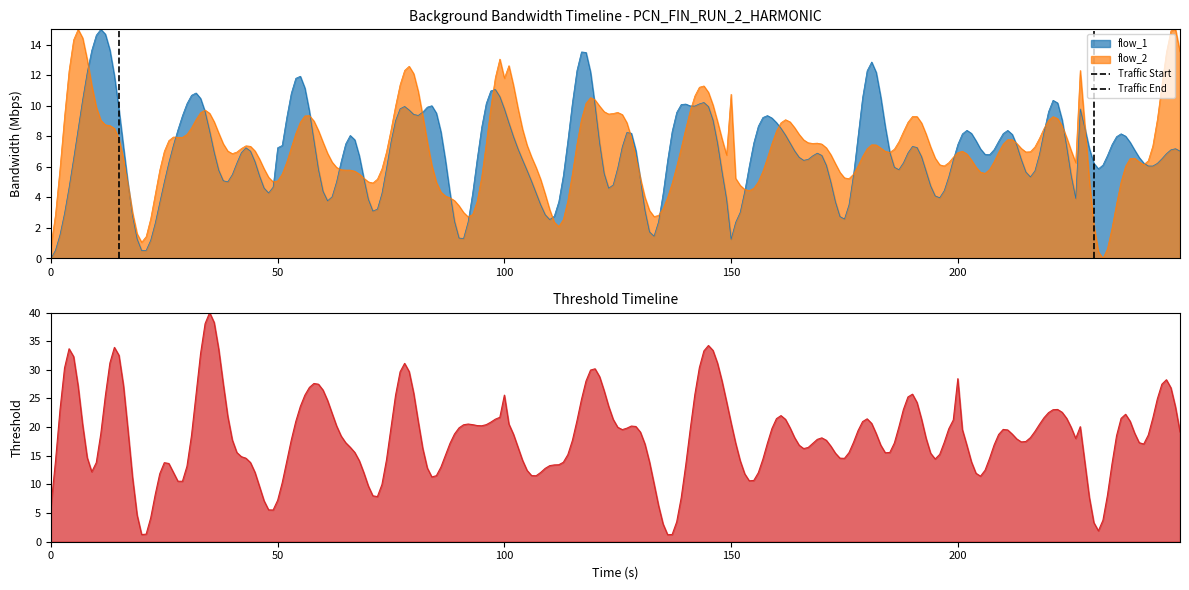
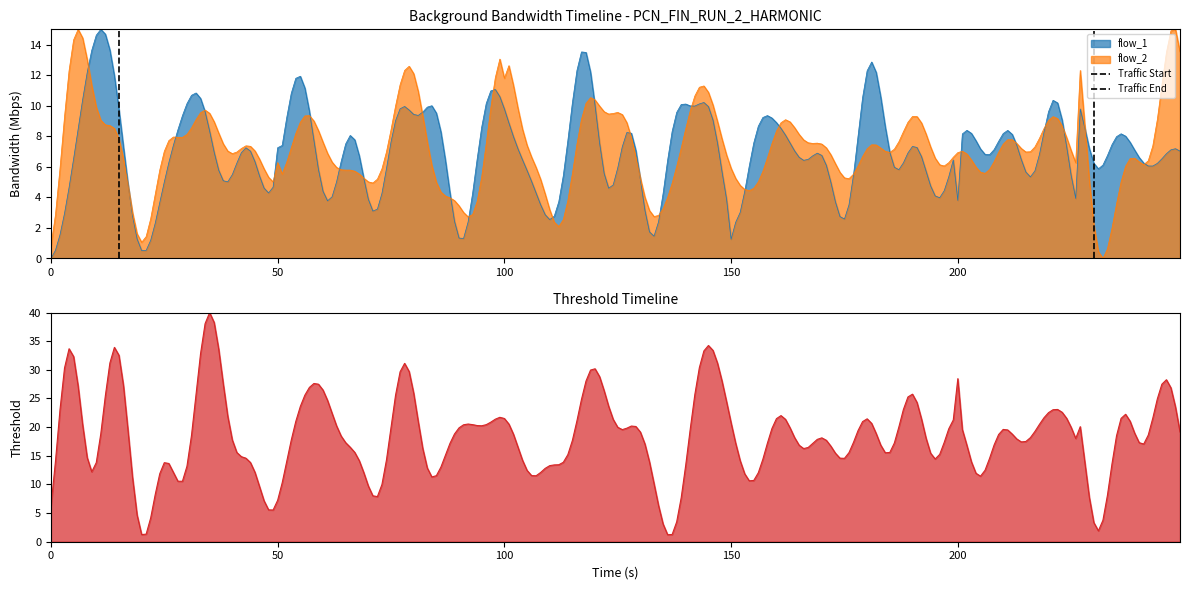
Background Bandwidth Timeline - PCN_FIN_RUN_2_HARMONIC, flow_2, 50: 5.1 -> 6.3
Background Bandwidth Timeline - PCN_FIN_RUN_2_HARMONIC, flow_2, 150: 10.7 -> 5.9
Background Bandwidth Timeline - PCN_FIN_RUN_2_HARMONIC, flow_1, 200: 7.5 -> 3.8
Threshold Timeline, 100: 26 -> 22
